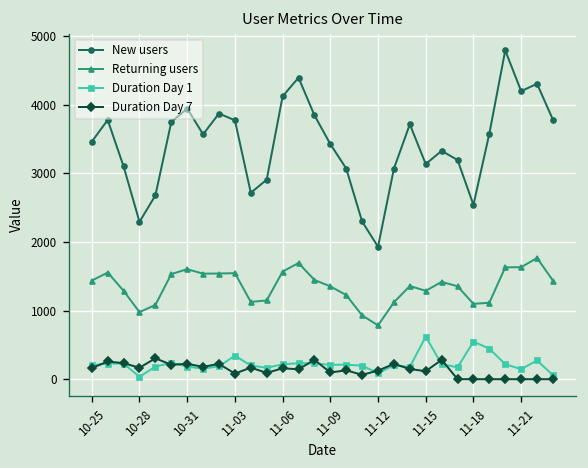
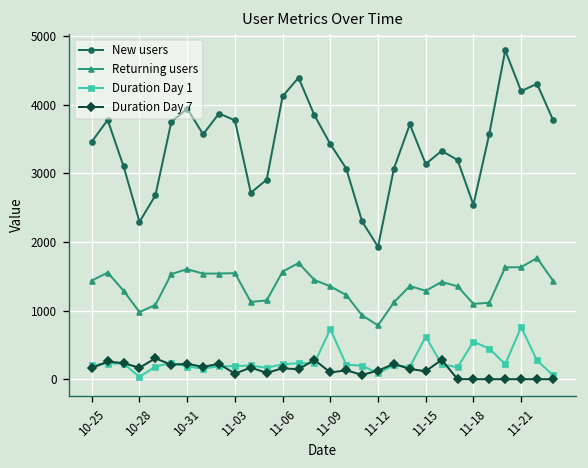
Duration Day 1, 11-03: 300 -> 200
Duration Day 1, 11-09: 200 -> 700
Duration Day 1, 11-21: 100 -> 800
